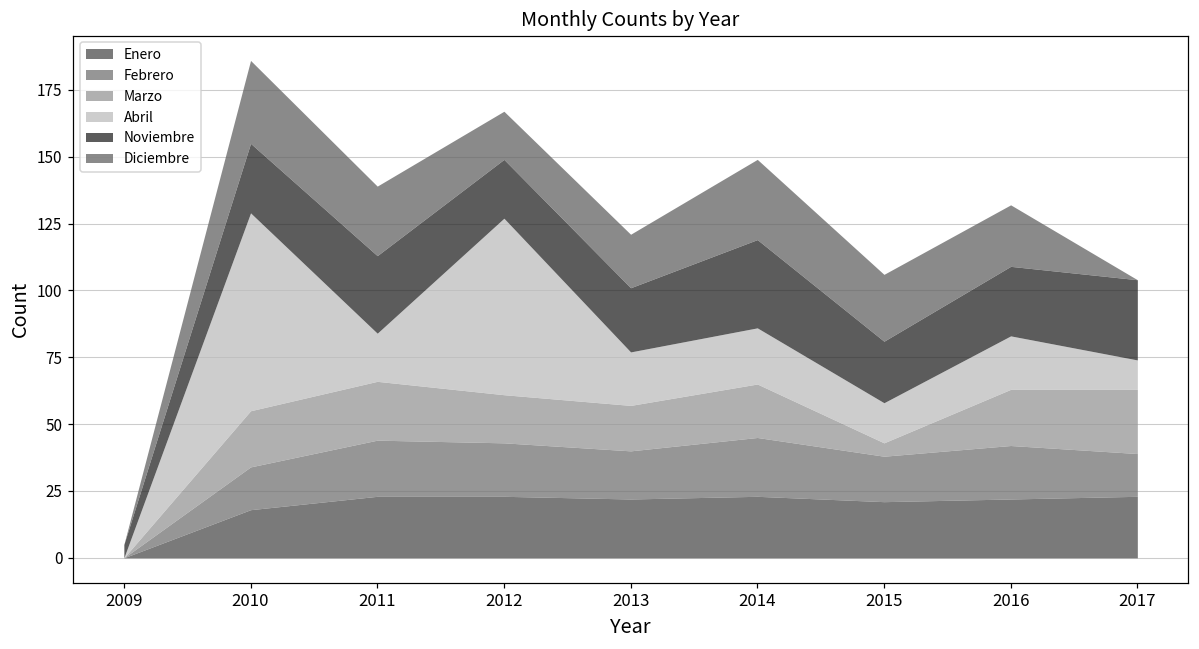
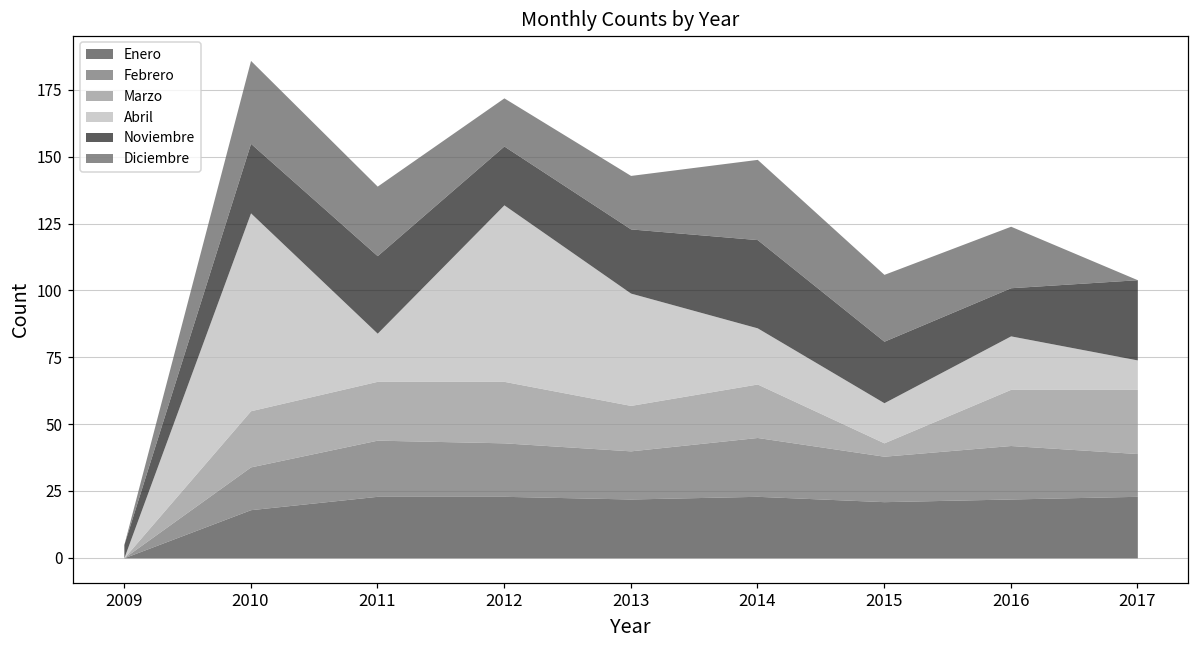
Marzo, 2012: 18 -> 23
Abril, 2013: 20 -> 42
Noviembre, 2016: 26 -> 18
